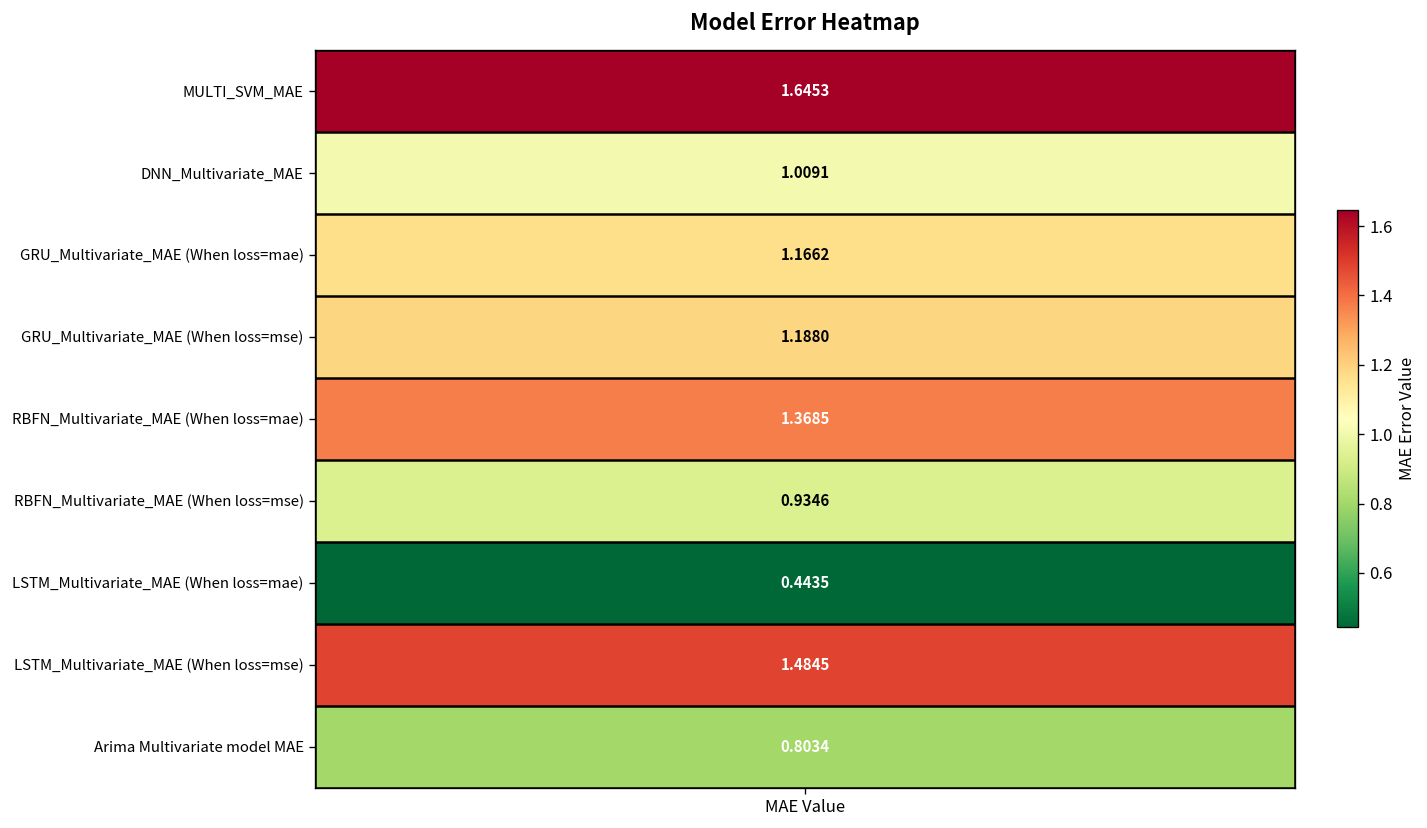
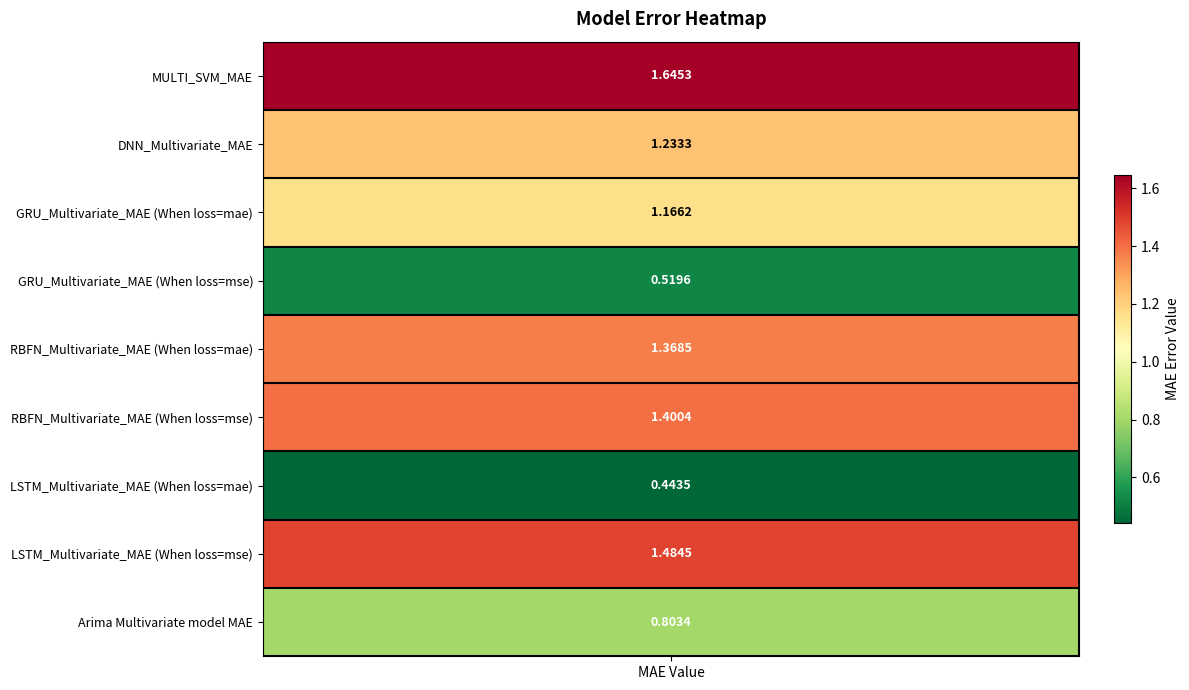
DNN_Multivariate_MAE, MAE Value: 1.0091 -> 1.2333
GRU_Multivariate_MAE (When loss=mse), MAE Value: 1.1880 -> 0.5196
RBFN_Multivariate_MAE (When loss=mse), MAE Value: 0.9346 -> 1.4004
